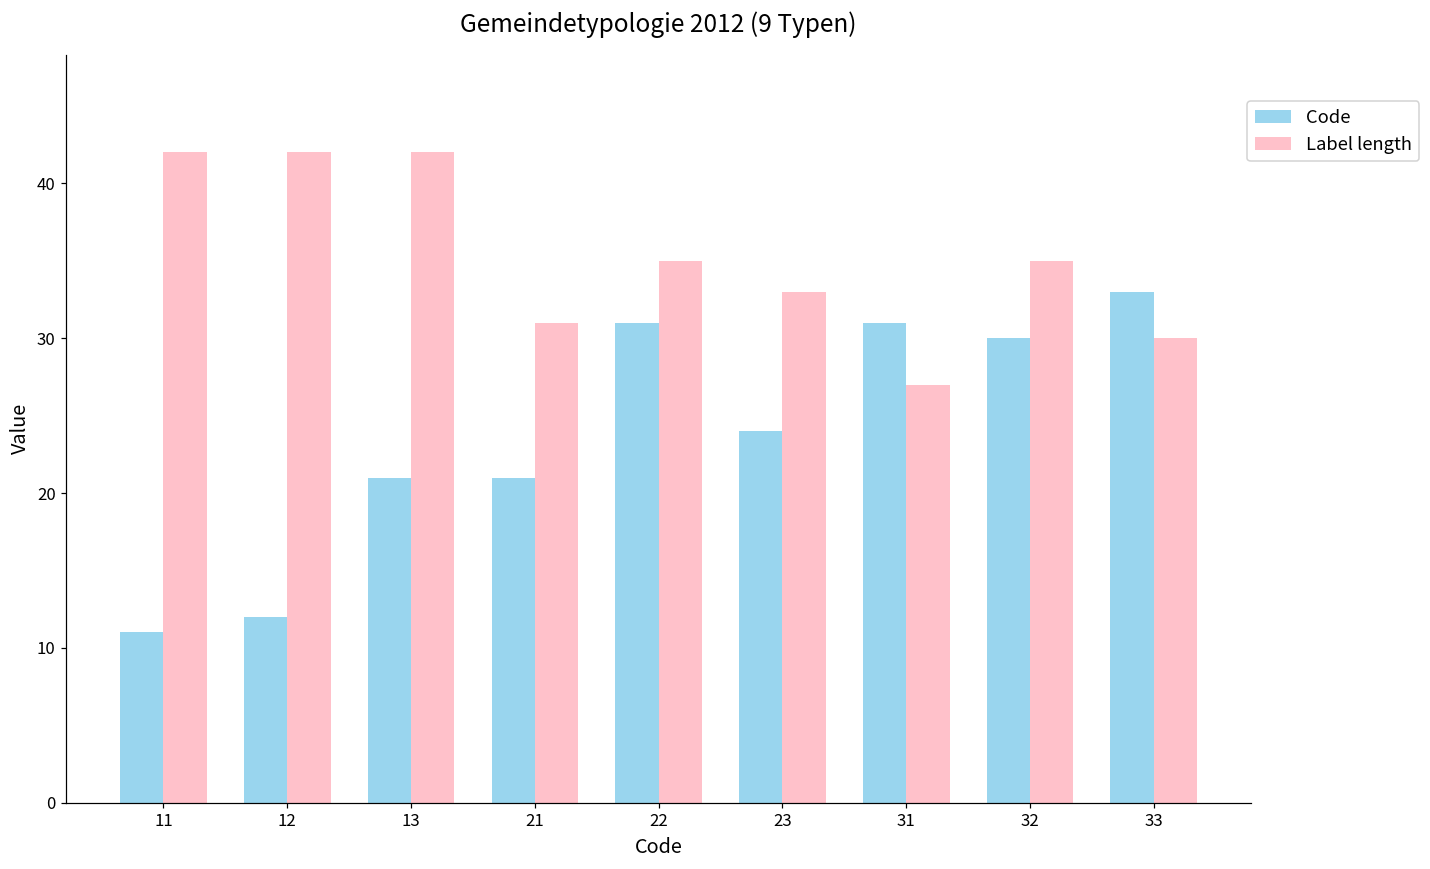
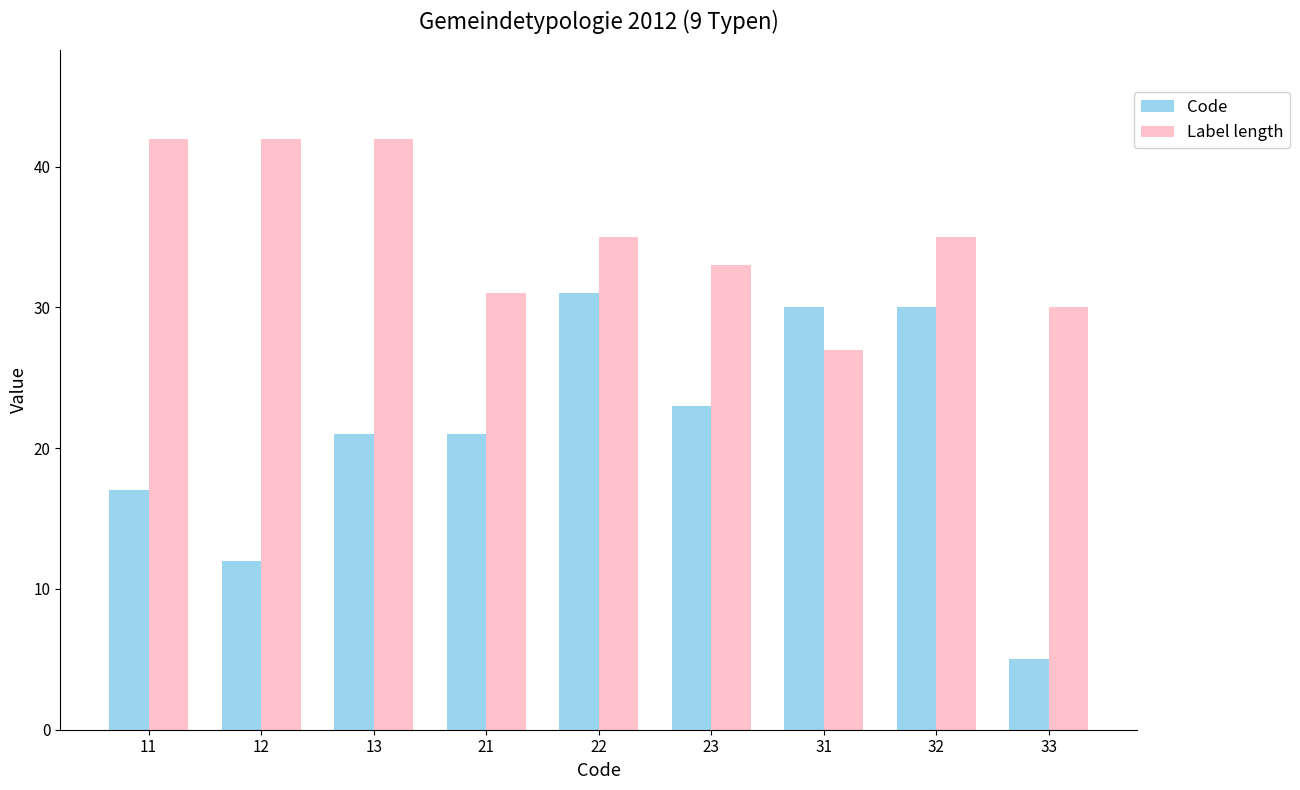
Code, 11: 11 -> 17
Code, 23: 24 -> 23
Code, 31: 31 -> 30
Code, 33: 33 -> 5
